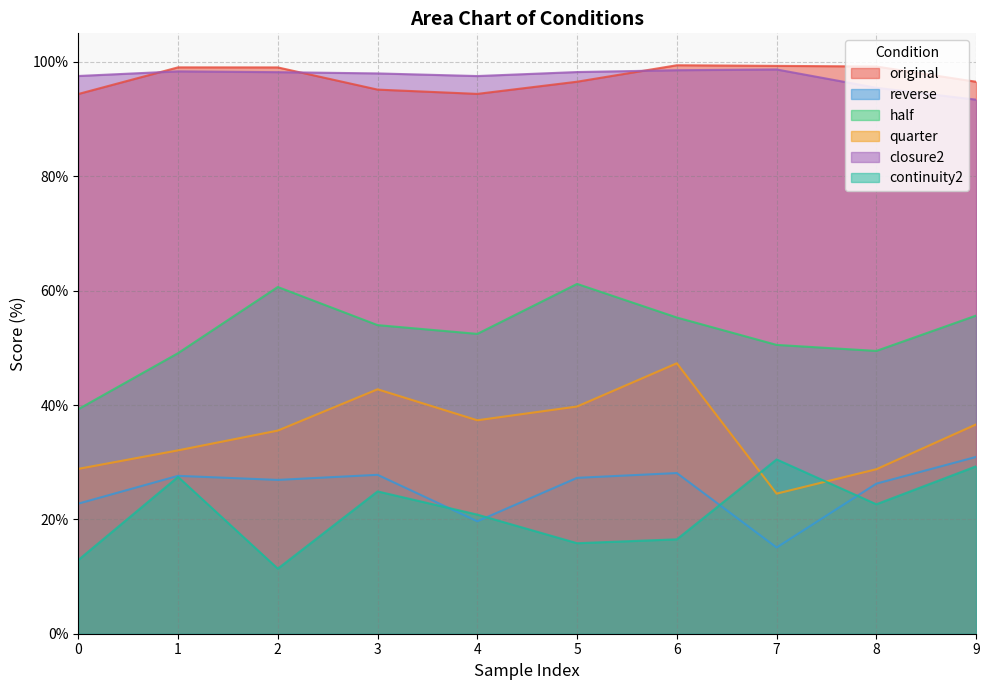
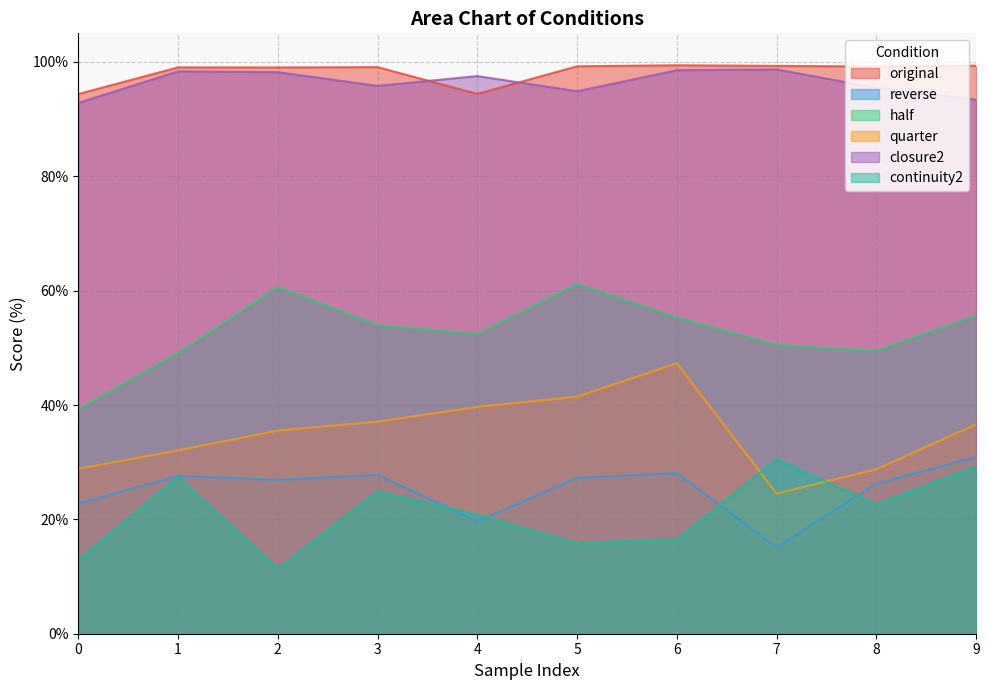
closure2, 0: 98% -> 93%
original, 3: 95% -> 99%
quarter, 3: 43% -> 37%
closure2, 3: 98% -> 96%
quarter, 4: 37% -> 40%
original, 5: 97% -> 99%
quarter, 5: 40% -> 41%
closure2, 5: 98% -> 95%
original, 9: 97% -> 99%
